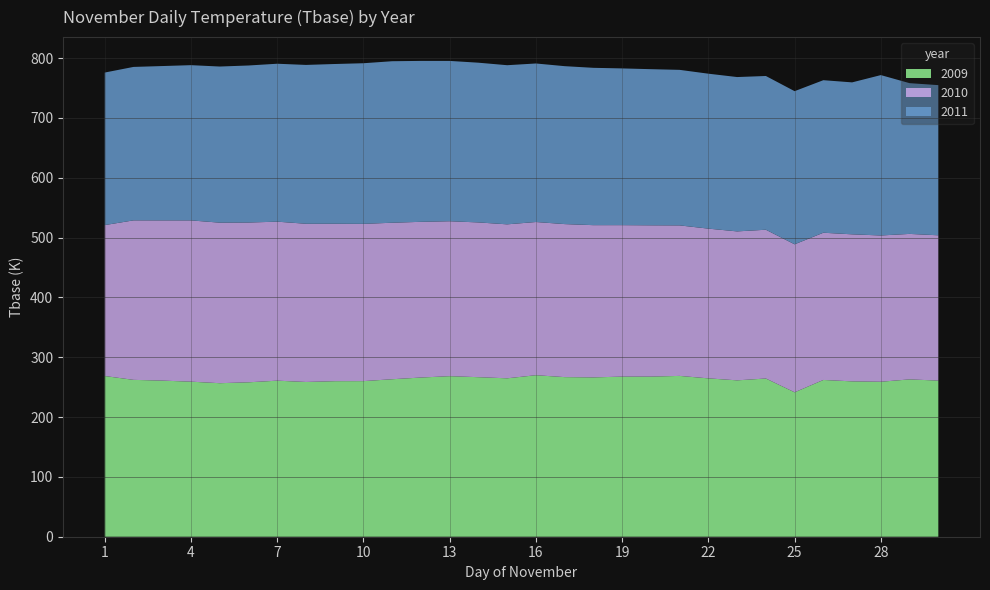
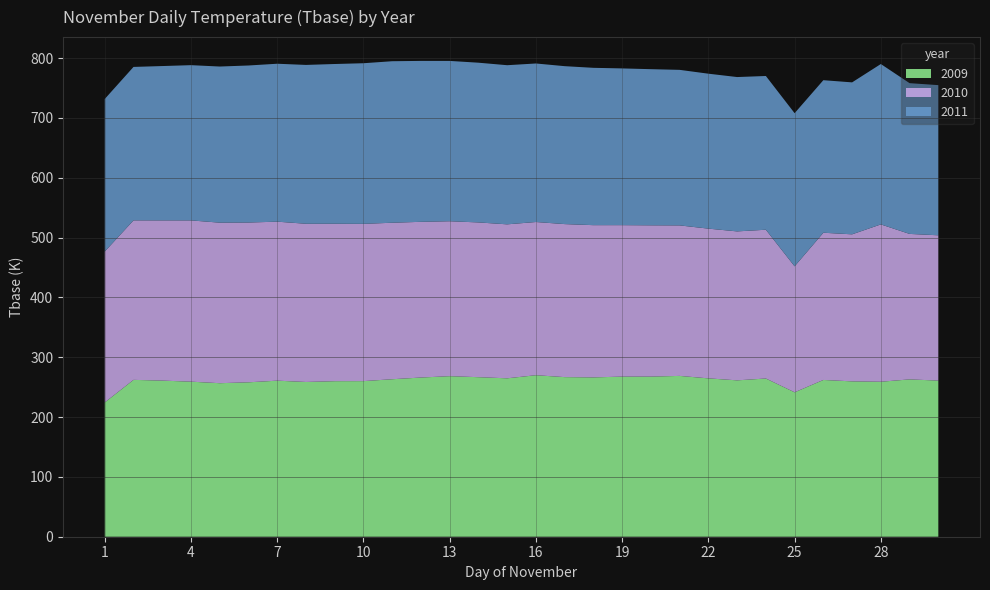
2009, 1: 270 -> 220
2010, 25: 250 -> 210
2010, 28: 240 -> 260
